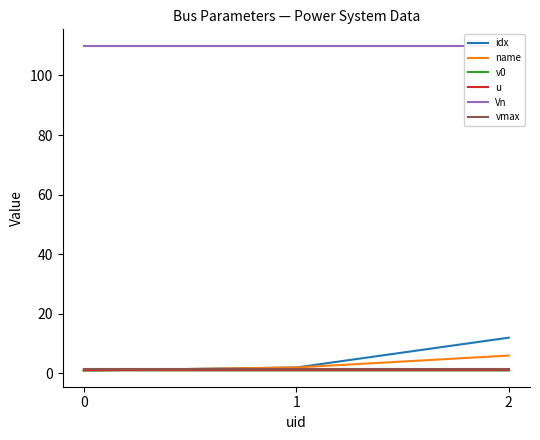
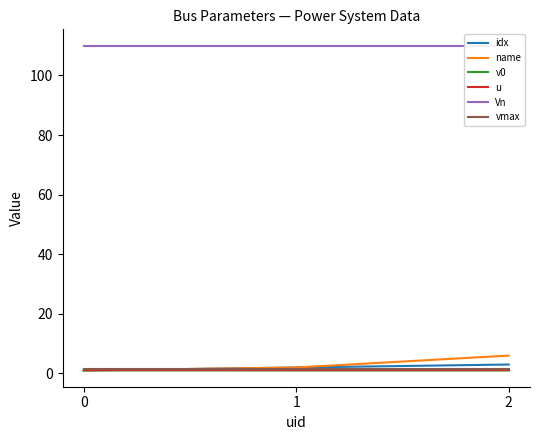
idx, 2: 12 -> 3
